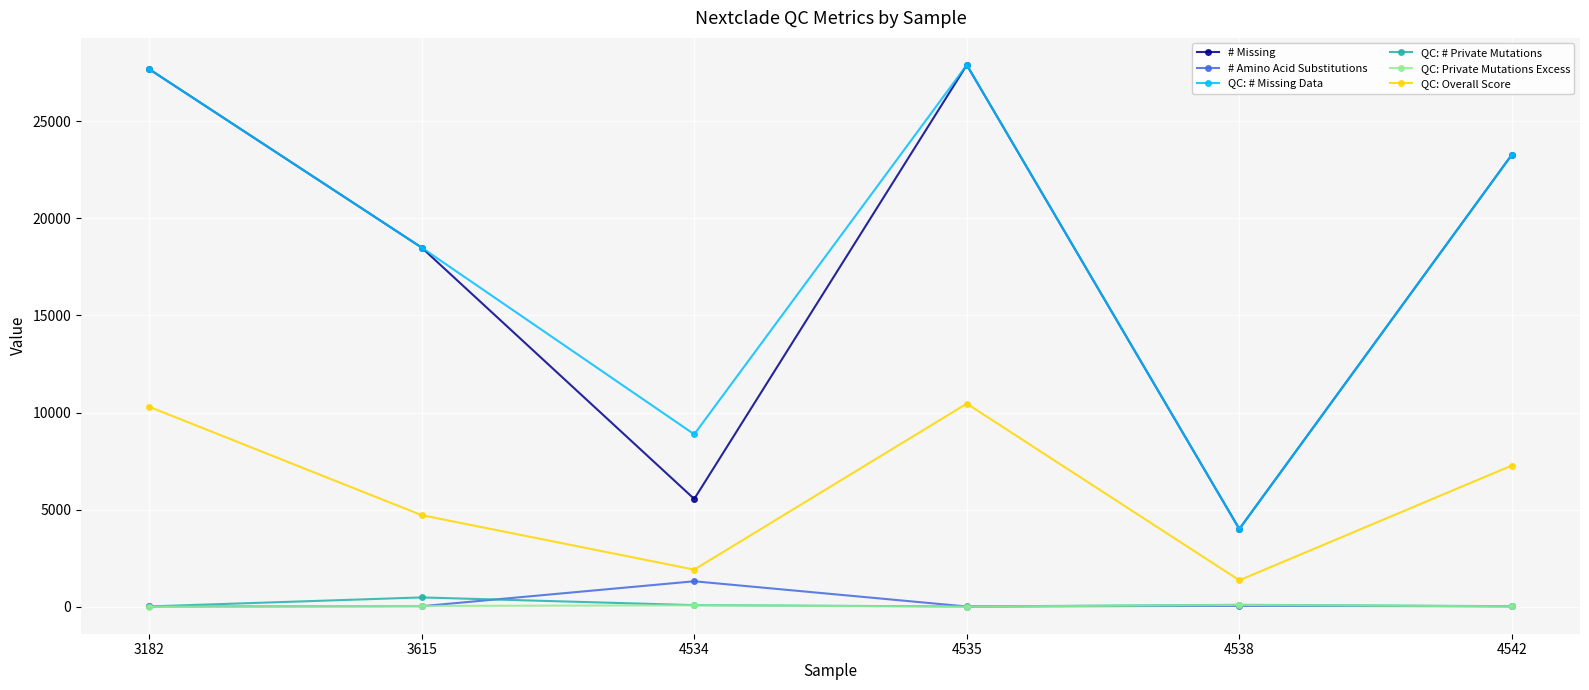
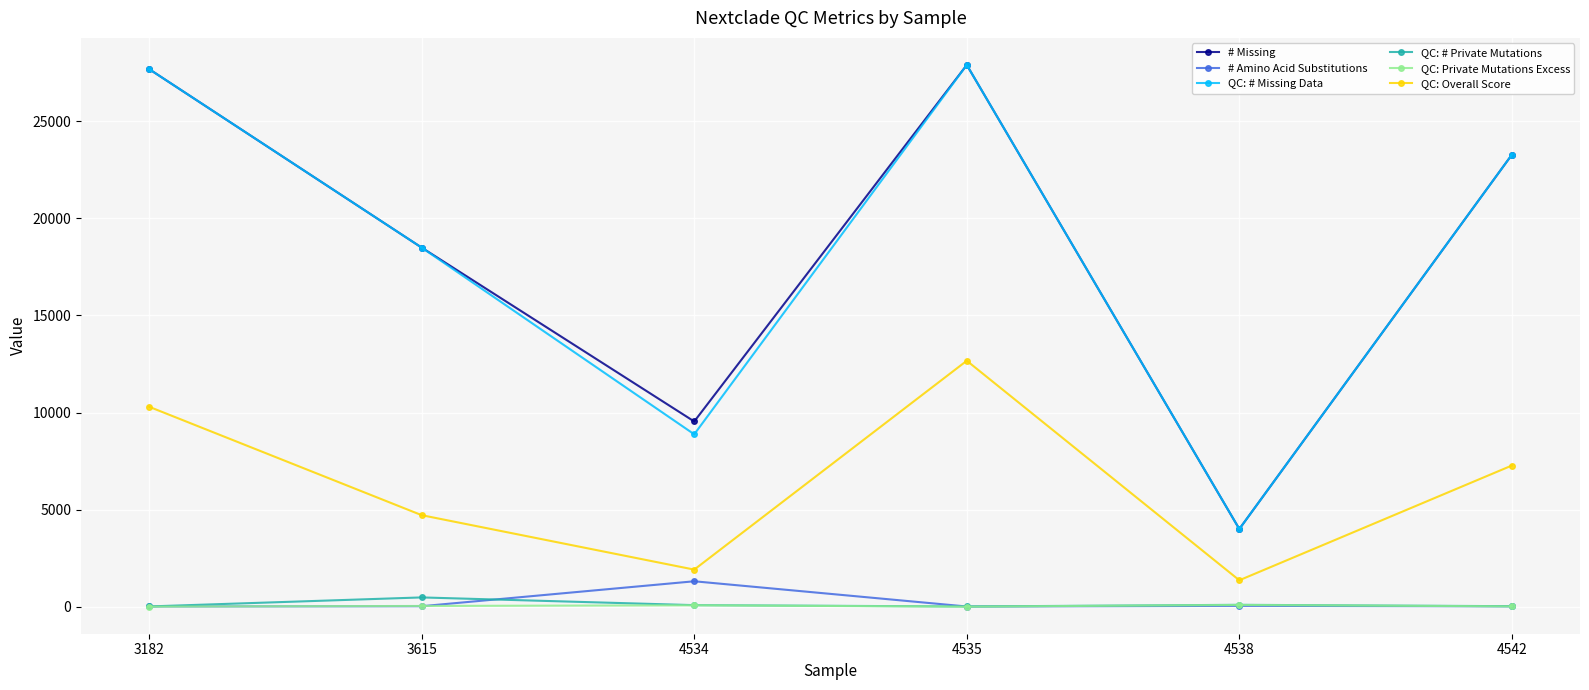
# Missing, 4534: 5500 -> 9500
QC: Overall Score, 4535: 10500 -> 12700
